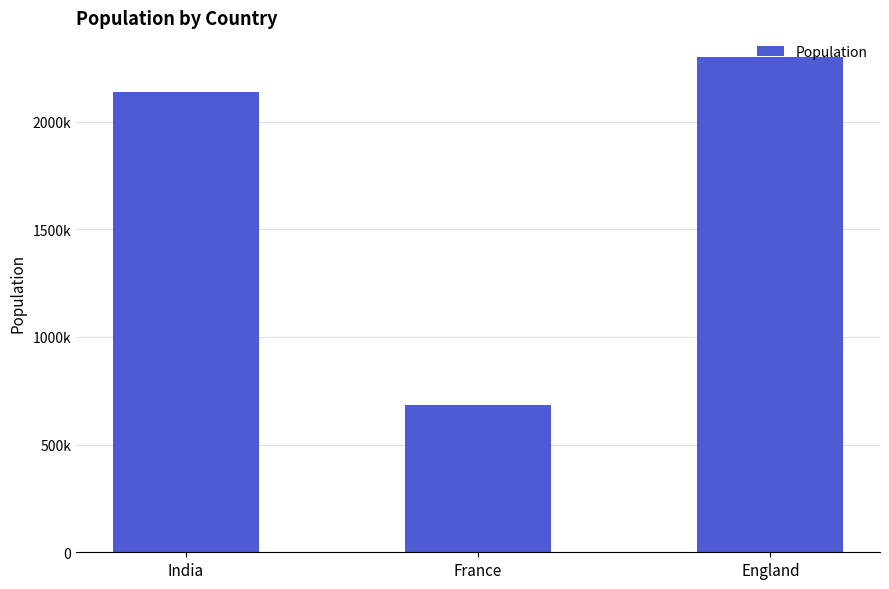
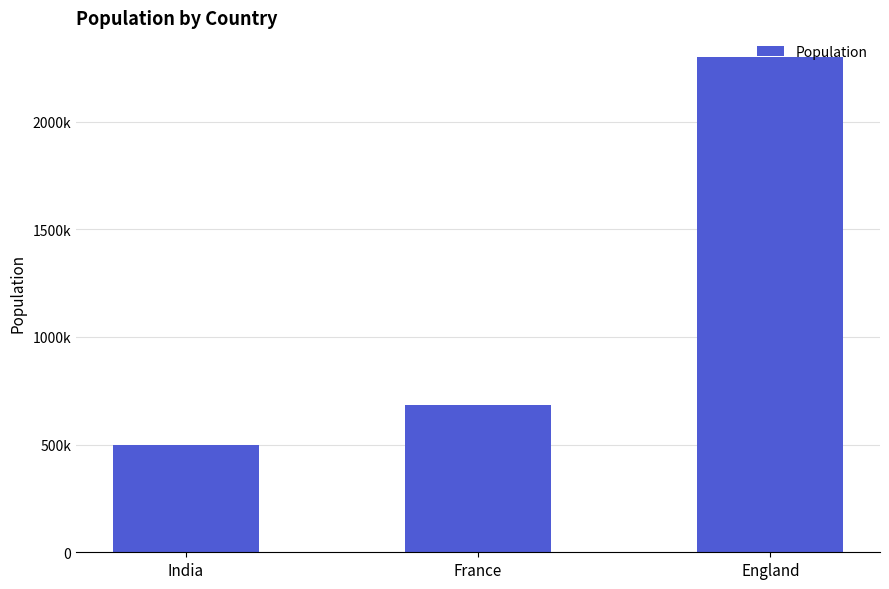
India: 2140000 -> 500000
